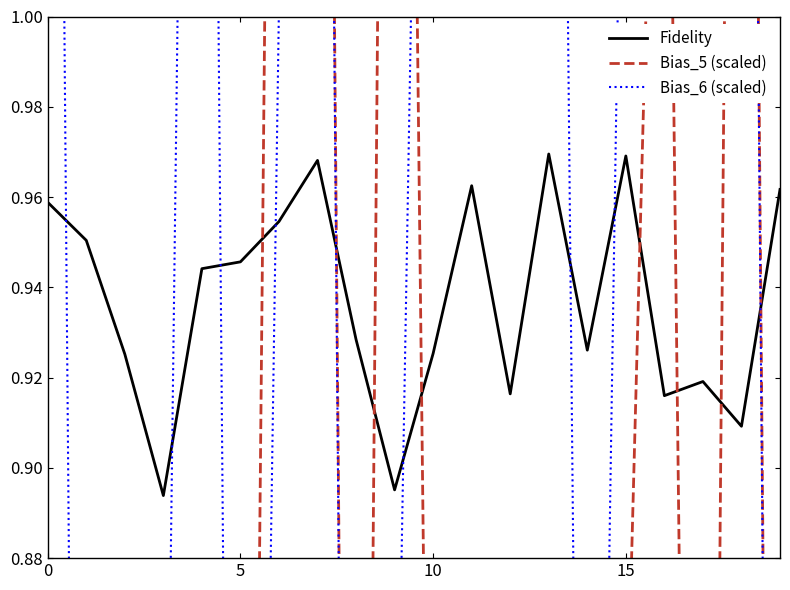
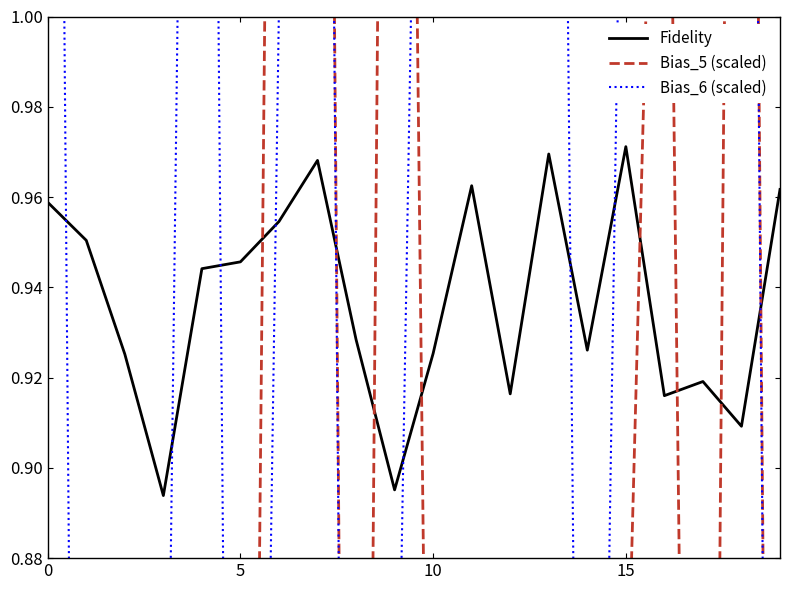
Fidelity, 15: 0.969 -> 0.971
